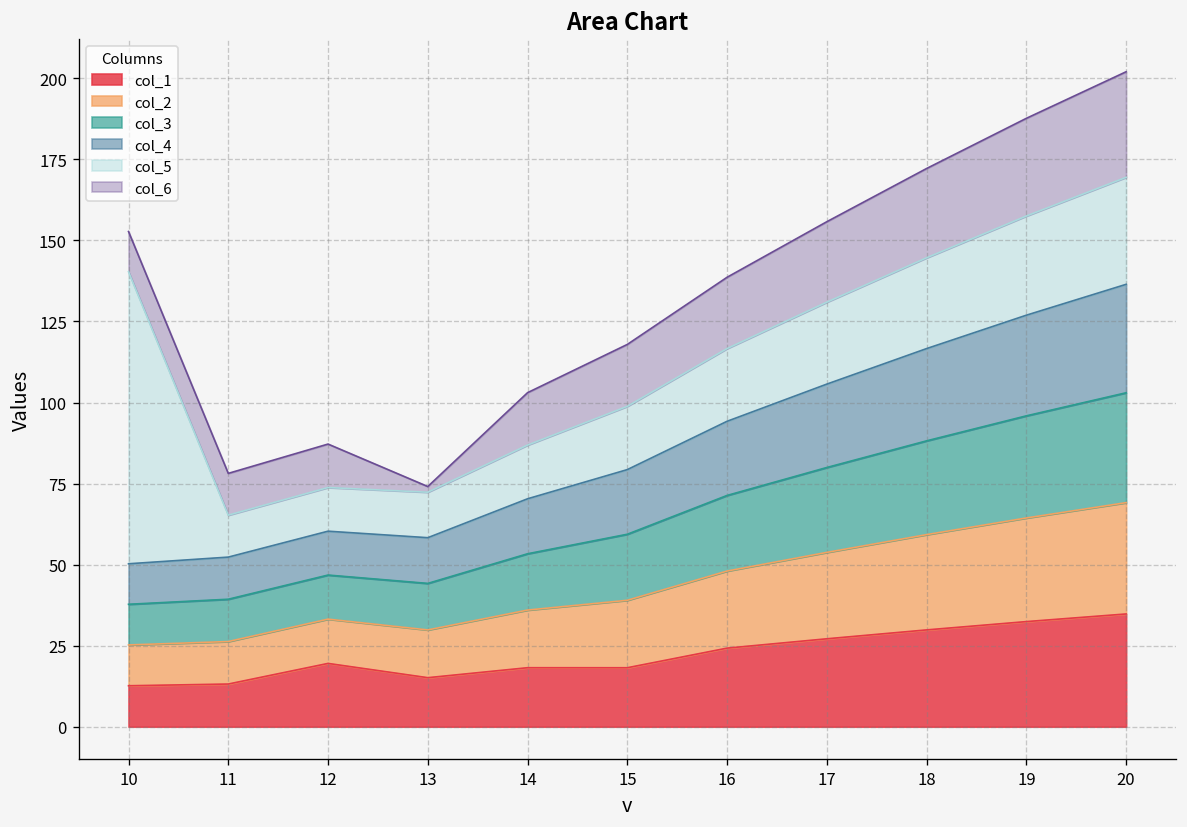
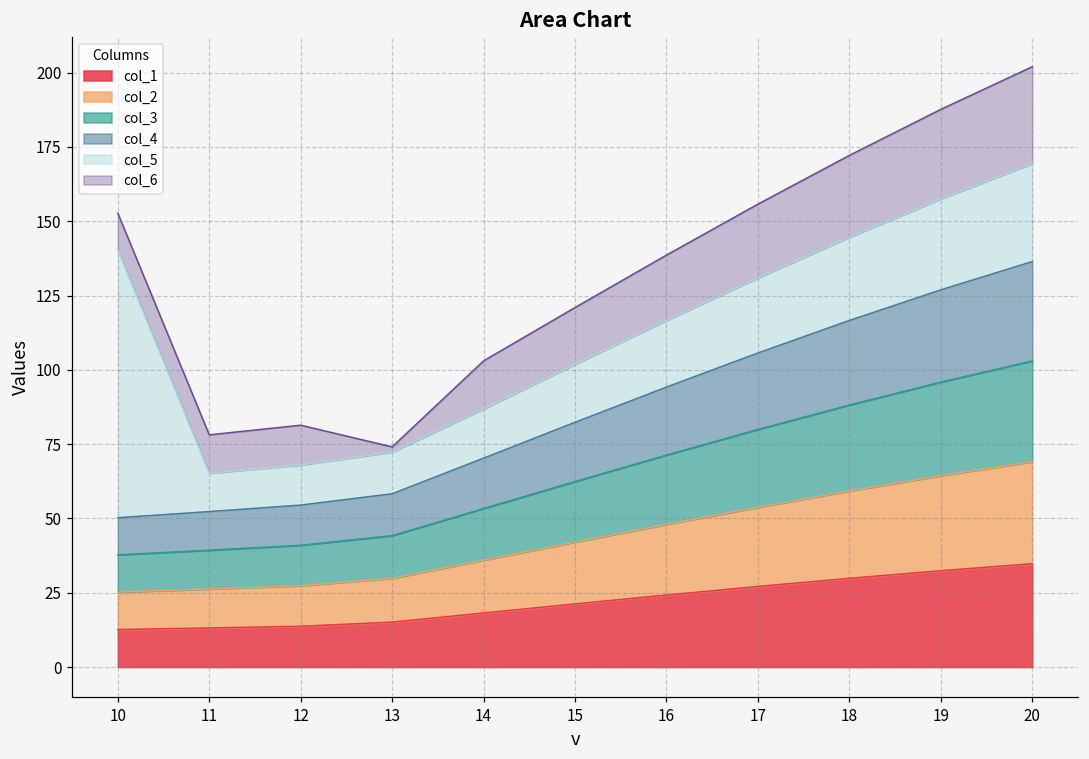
col_1, 12: 20 -> 14
col_1, 15: 18 -> 21
